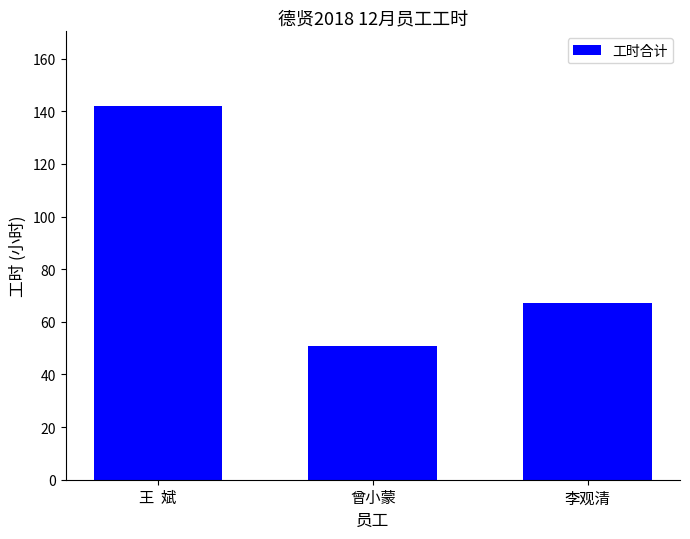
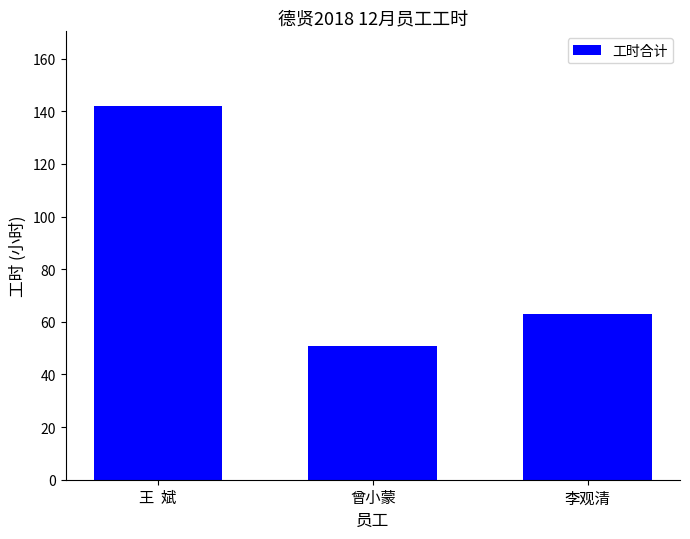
李观清: 67 -> 63
